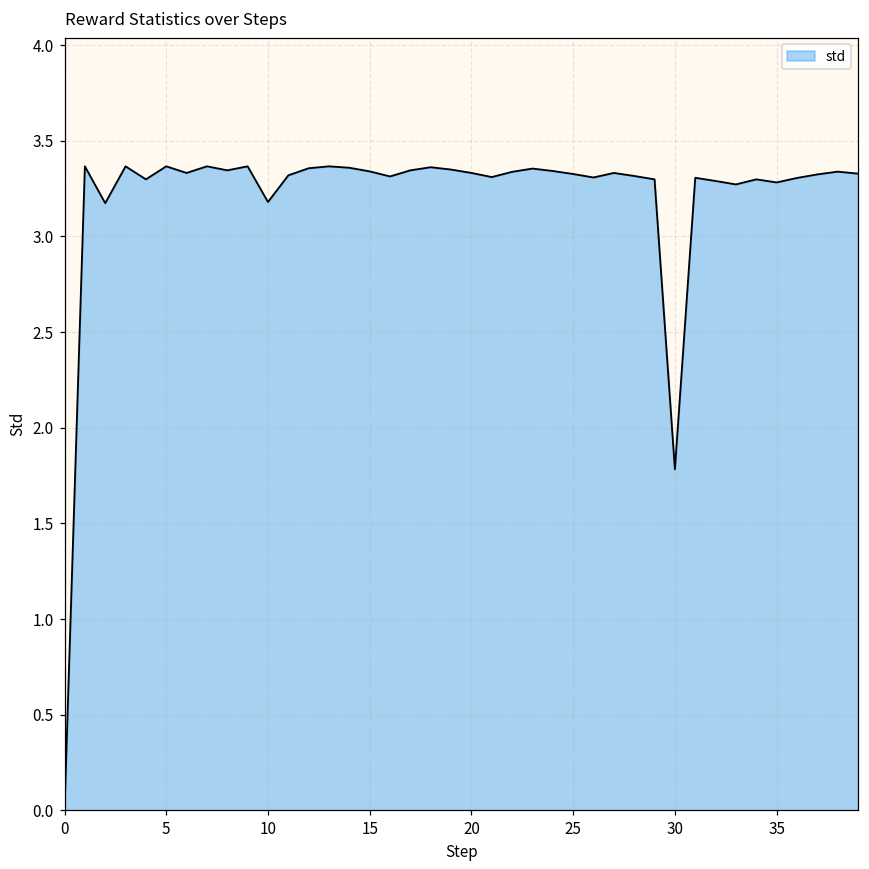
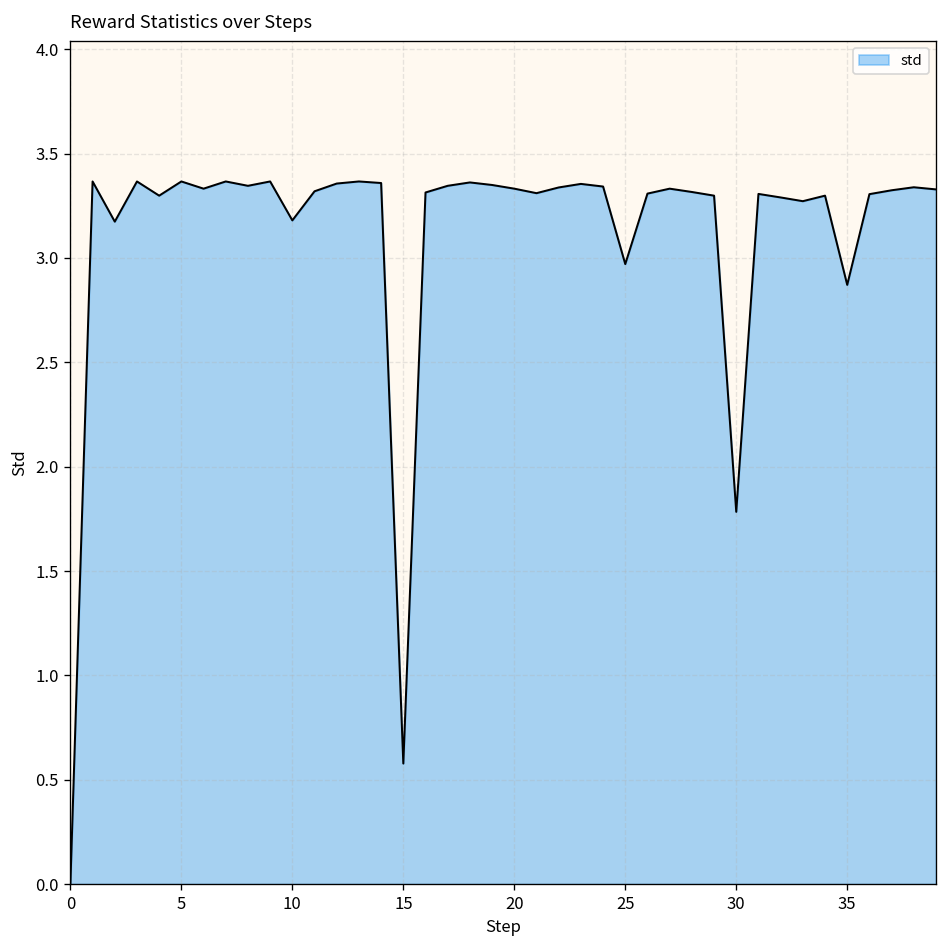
15: 3.34 -> 0.58
25: 3.33 -> 2.97
35: 3.28 -> 2.87
